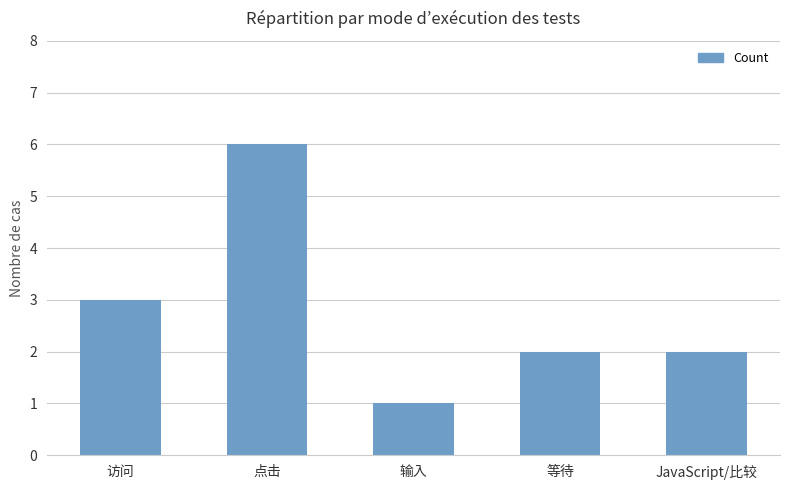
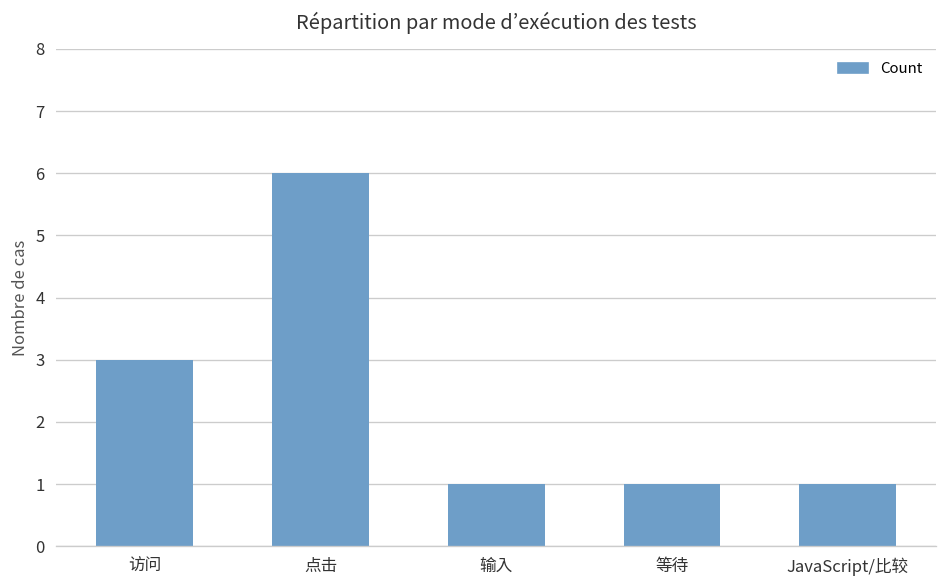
等待: 2 -> 1
JavaScript/比较: 2 -> 1
